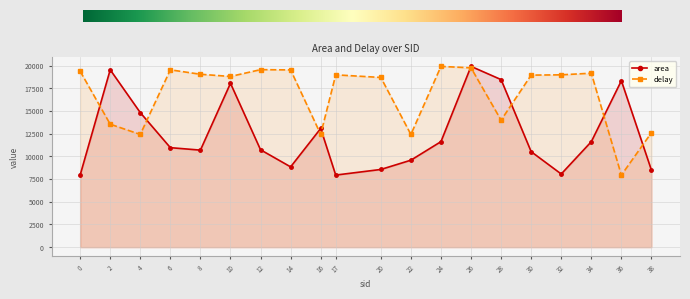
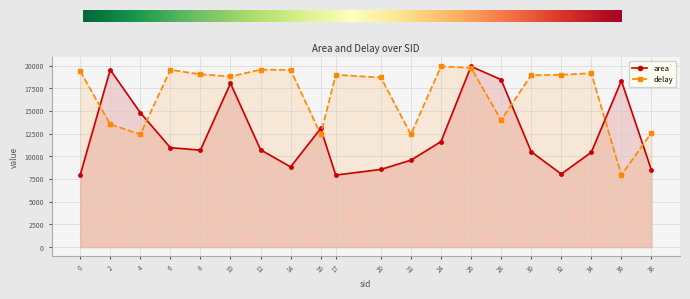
area, 34: 12000 -> 10000
